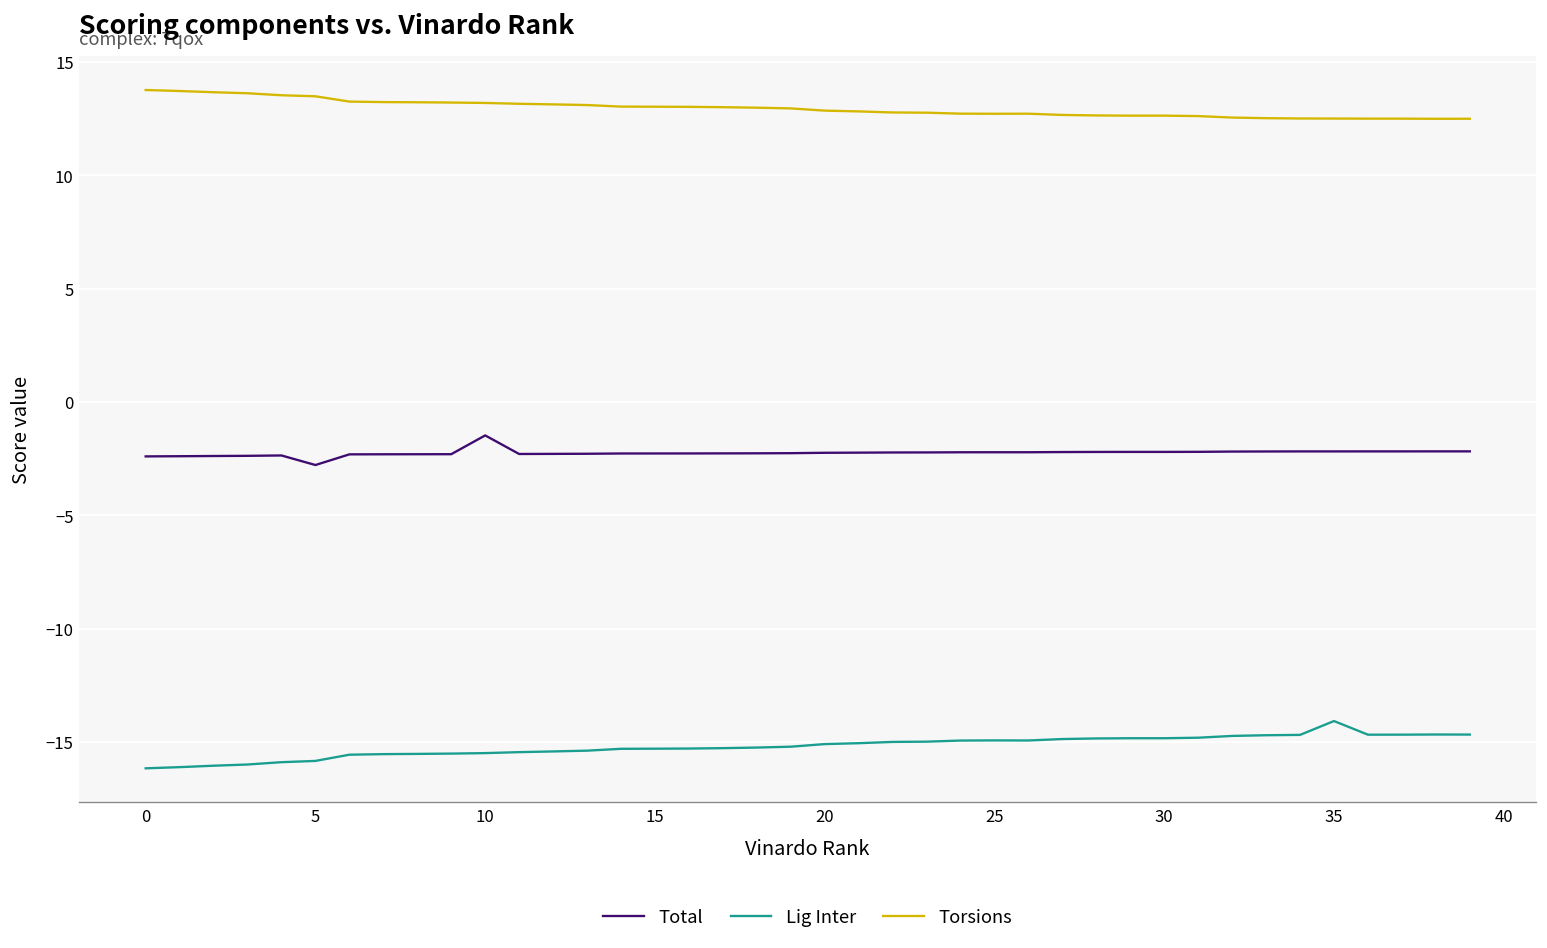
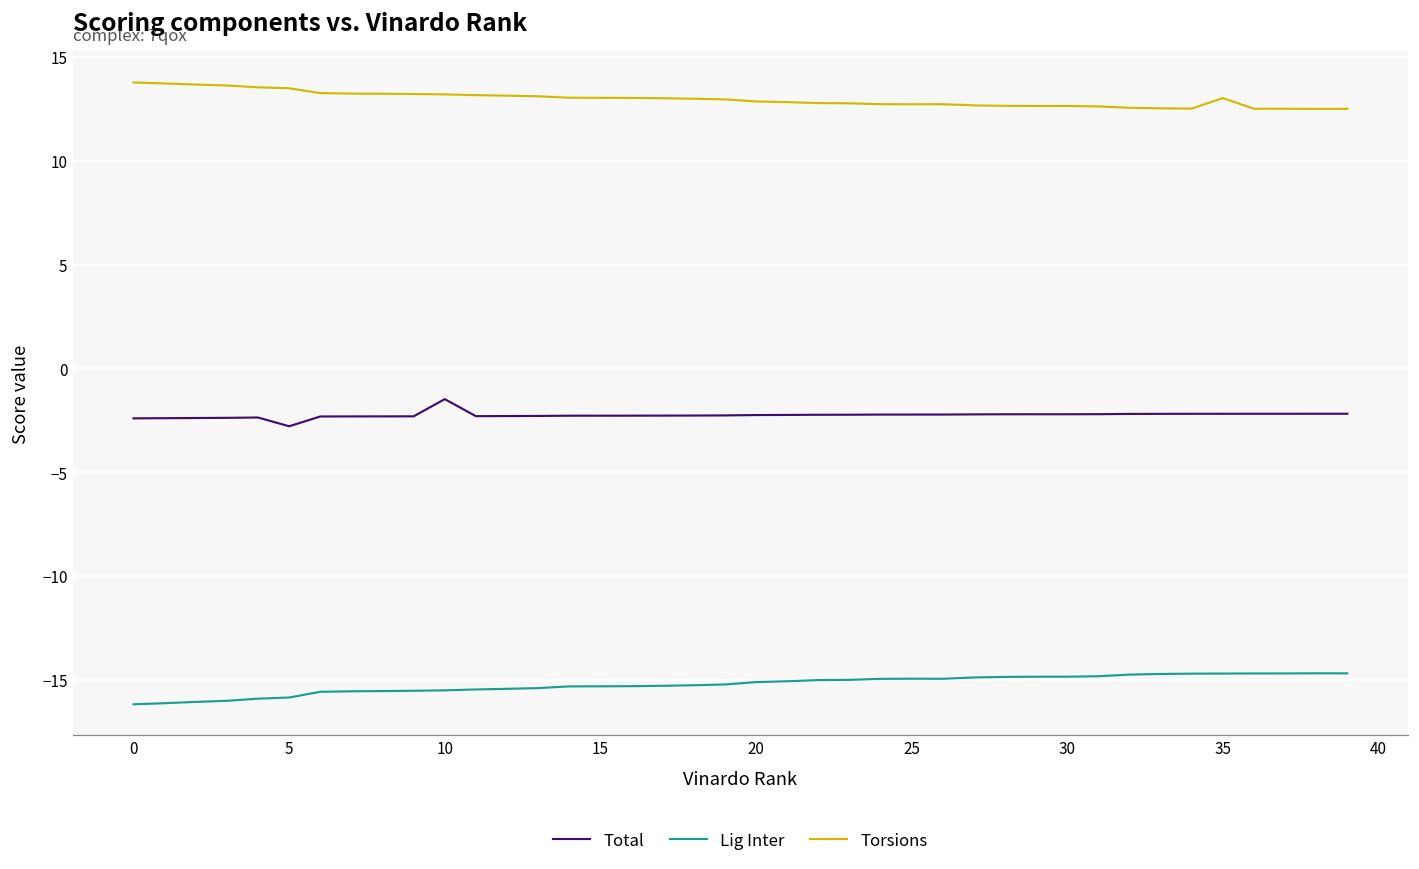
Lig Inter, 35: -14.1 -> -14.7
Torsions, 35: 12.5 -> 13.0
